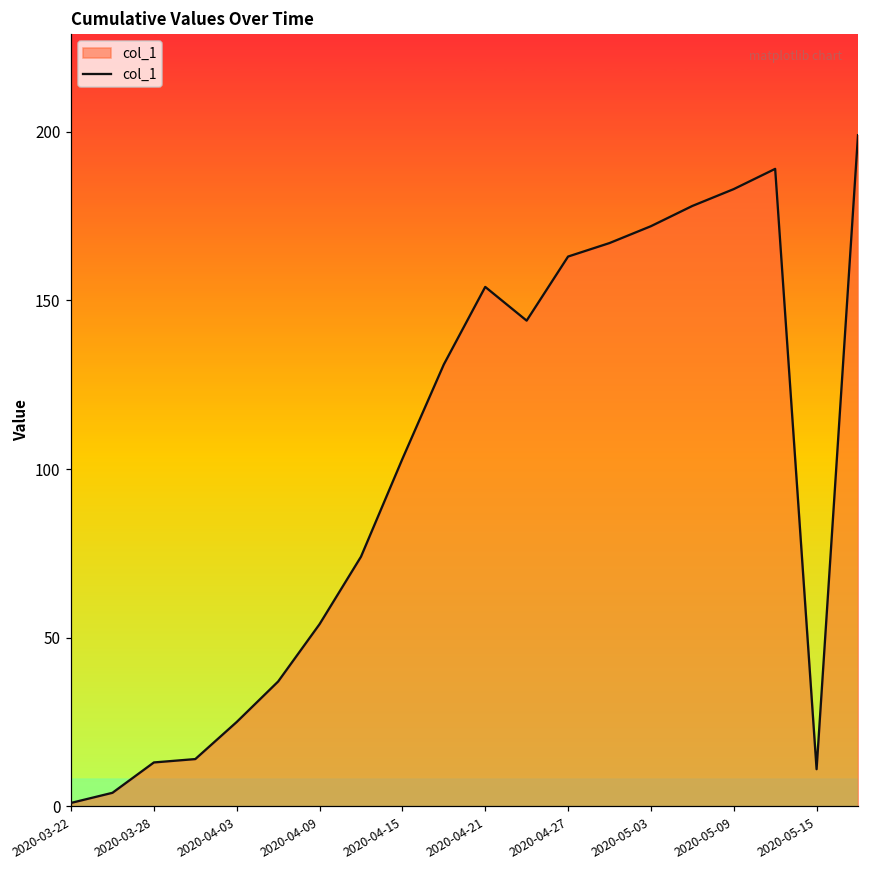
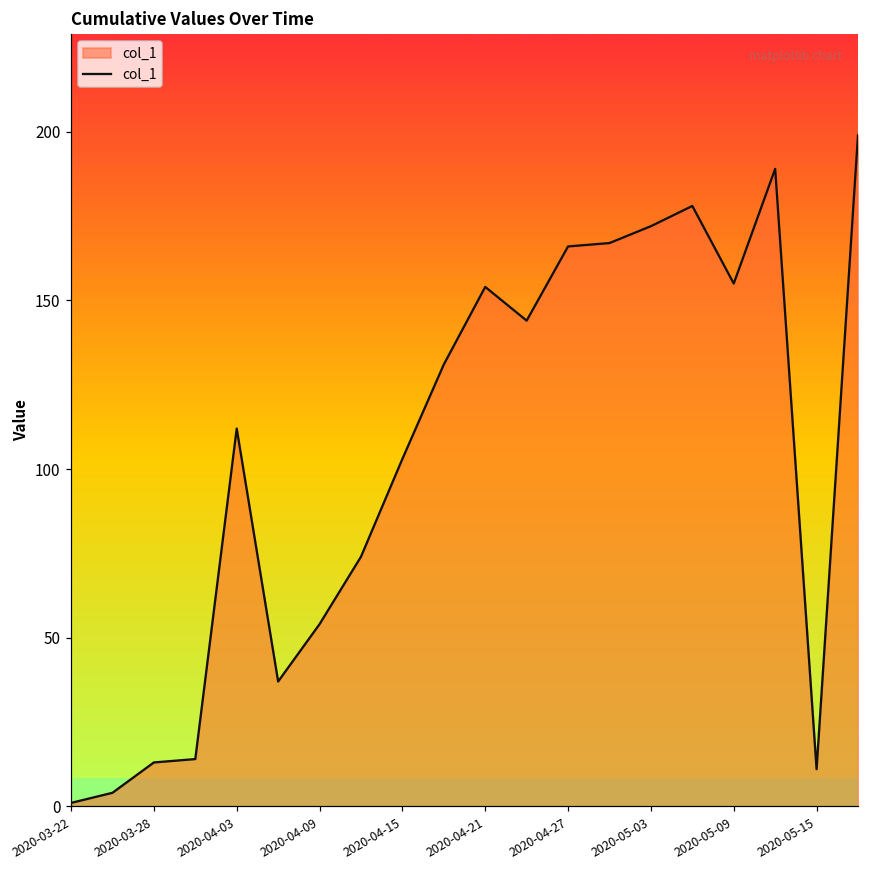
2020-04-03: 25 -> 112
2020-04-27: 163 -> 166
2020-05-09: 183 -> 155
